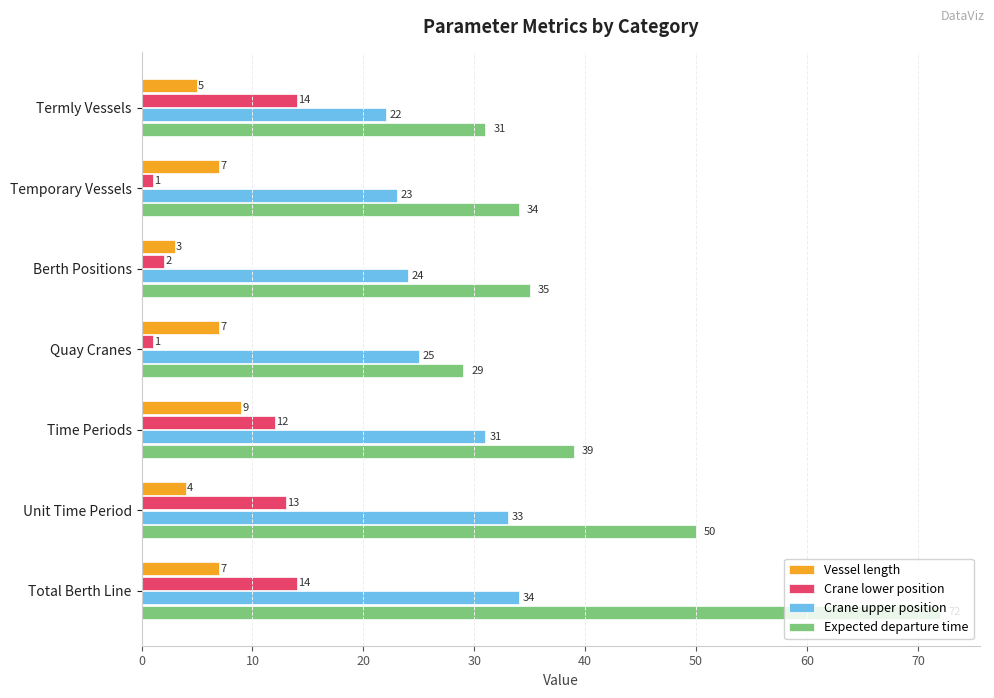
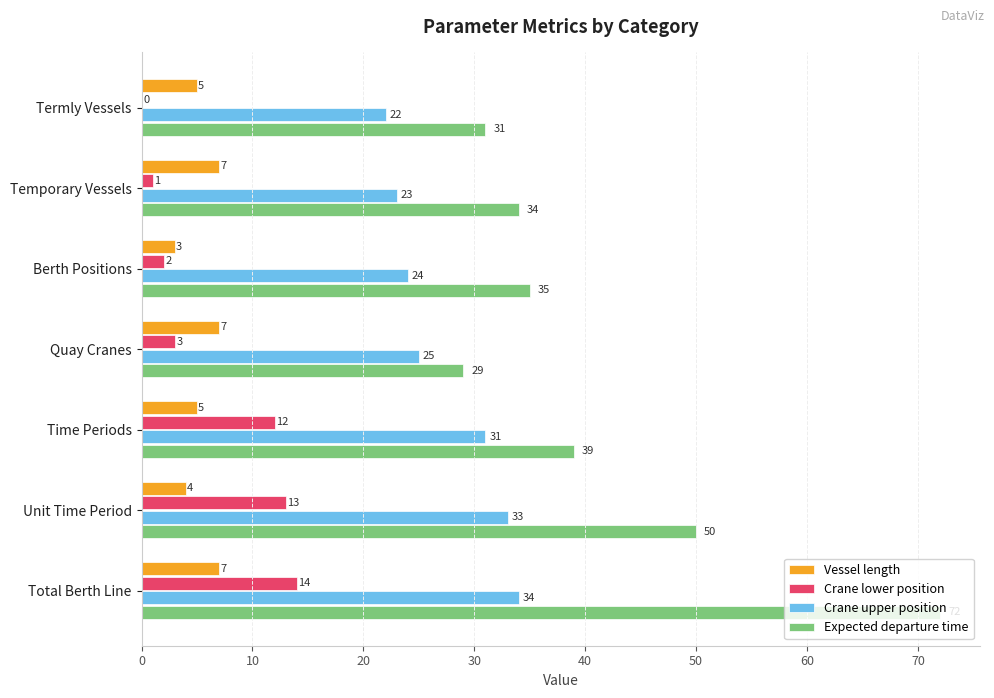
Crane lower position, Termly Vessels: 14 -> 0
Crane lower position, Quay Cranes: 1 -> 3
Vessel length, Time Periods: 9 -> 5
